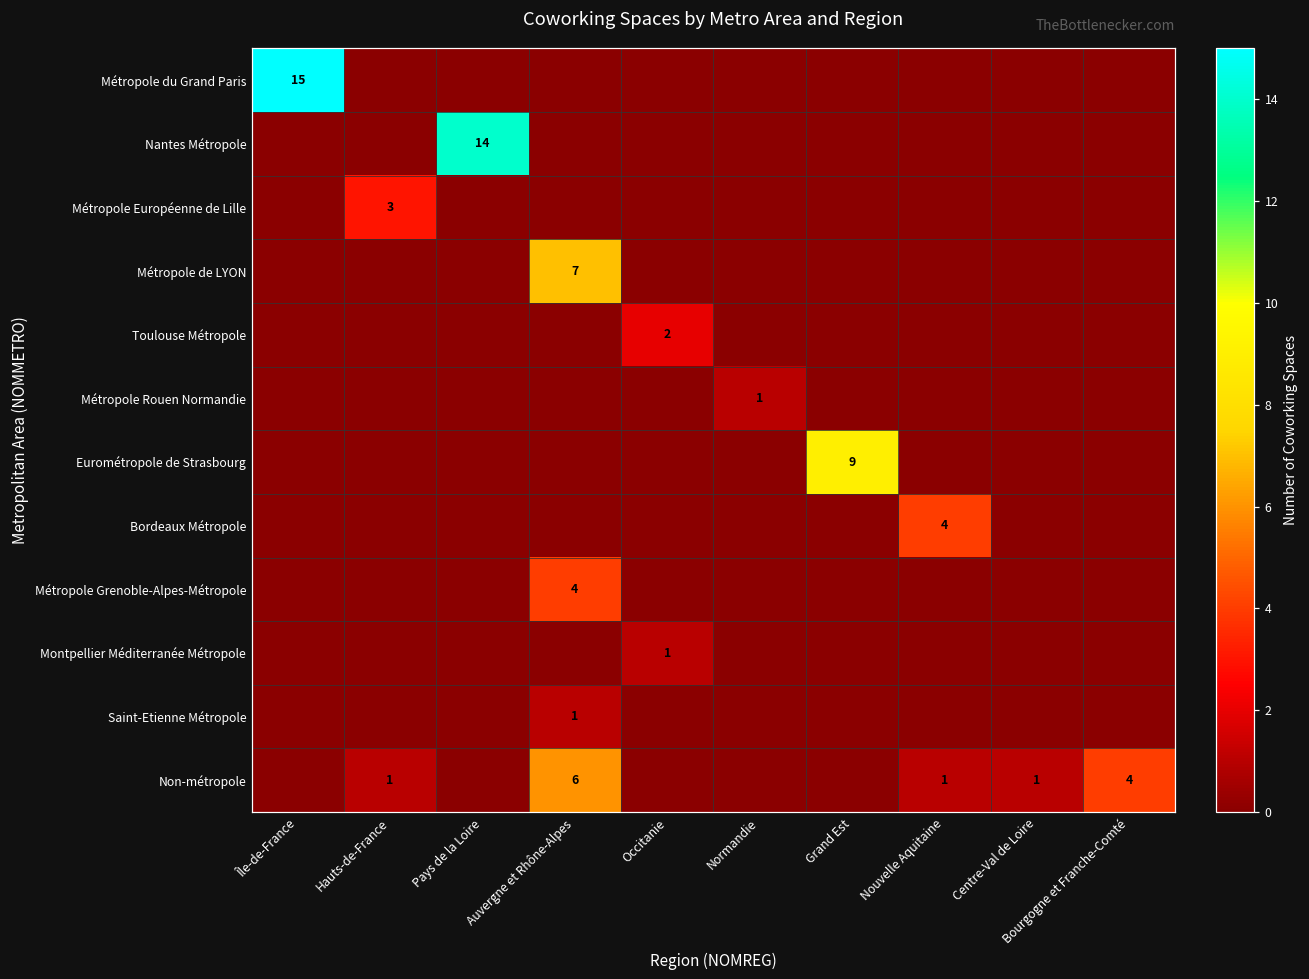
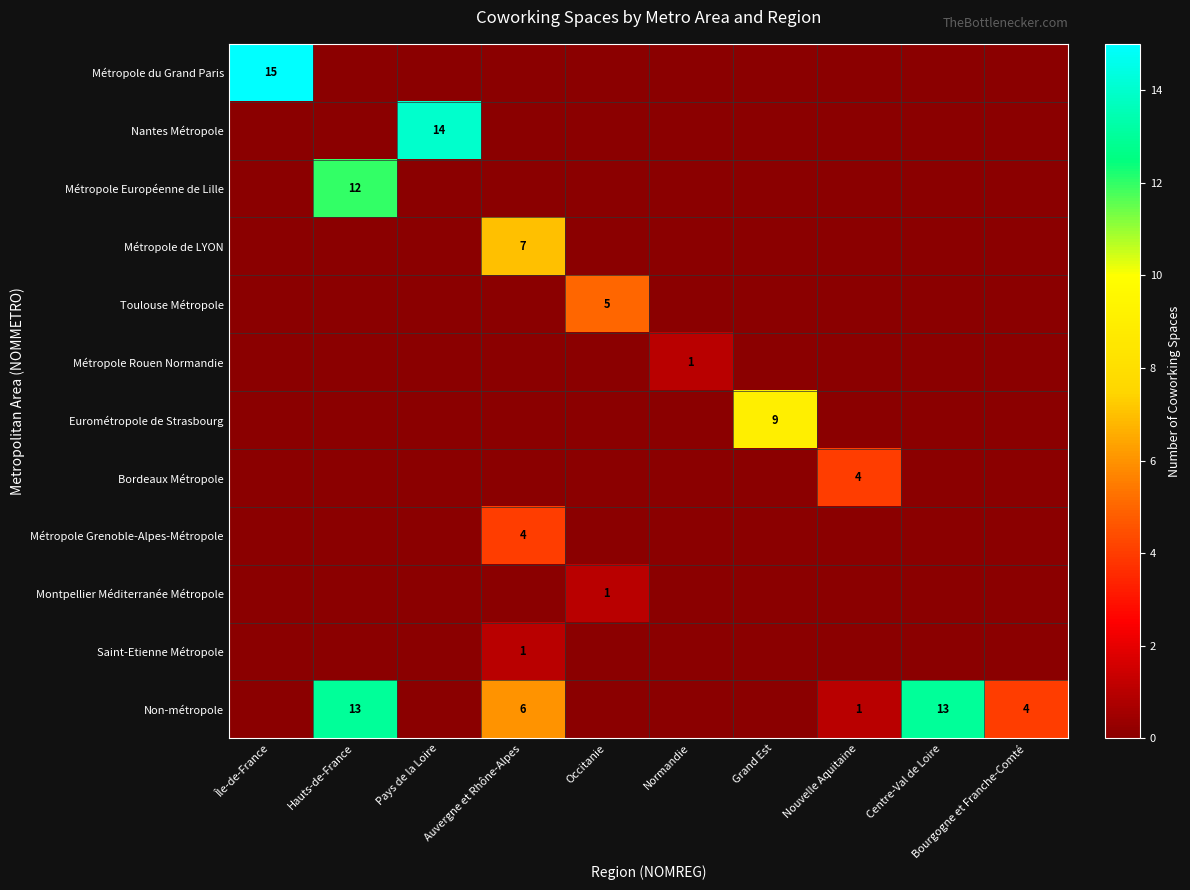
Métropole Européenne de Lille, Hauts-de-France: 3 -> 12
Toulouse Métropole, Occitanie: 2 -> 5
Non-métropole, Hauts-de-France: 1 -> 13
Non-métropole, Centre-Val de Loire: 1 -> 13
